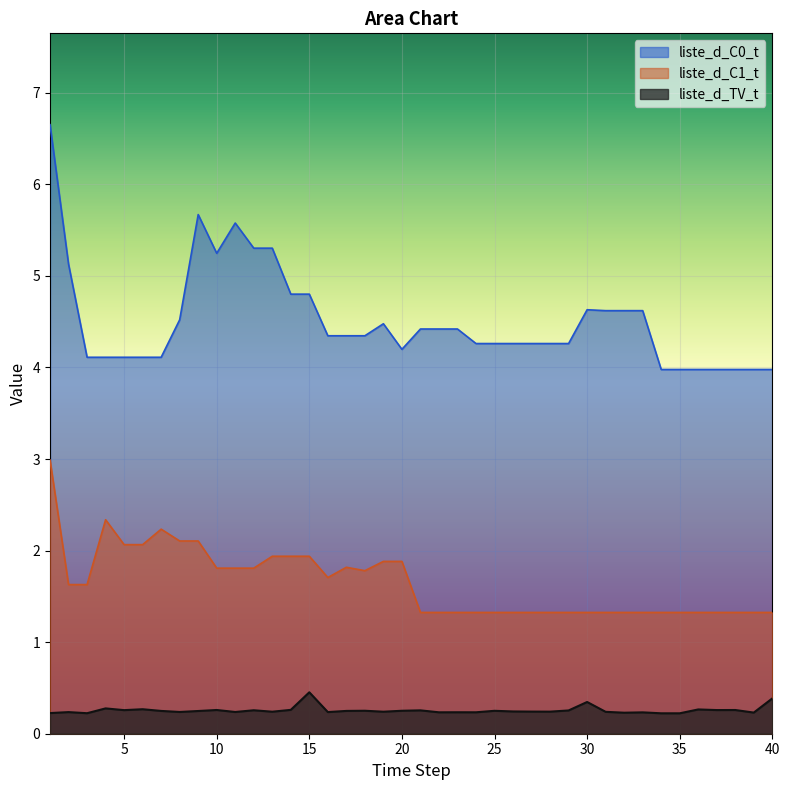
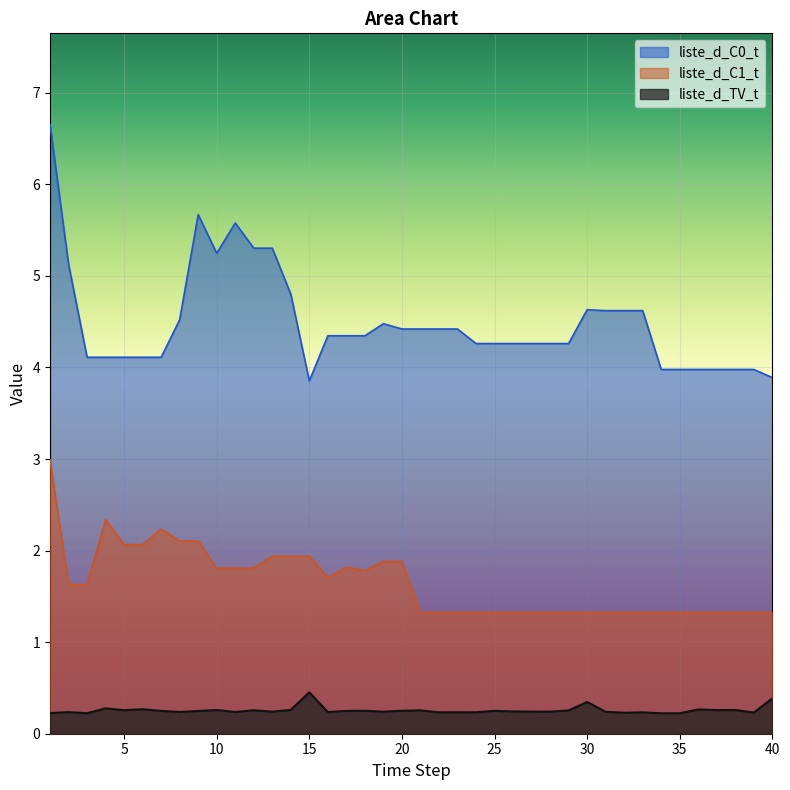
liste_d_C0_t, 15: 4.8 -> 3.9
liste_d_C0_t, 20: 4.2 -> 4.4
liste_d_C0_t, 40: 4.0 -> 3.9
